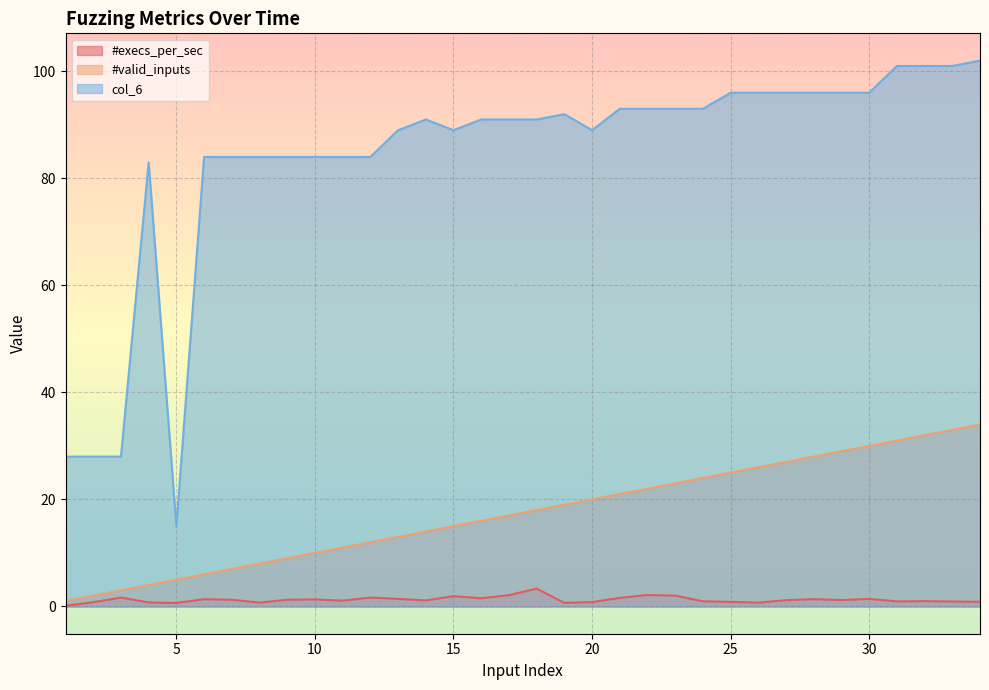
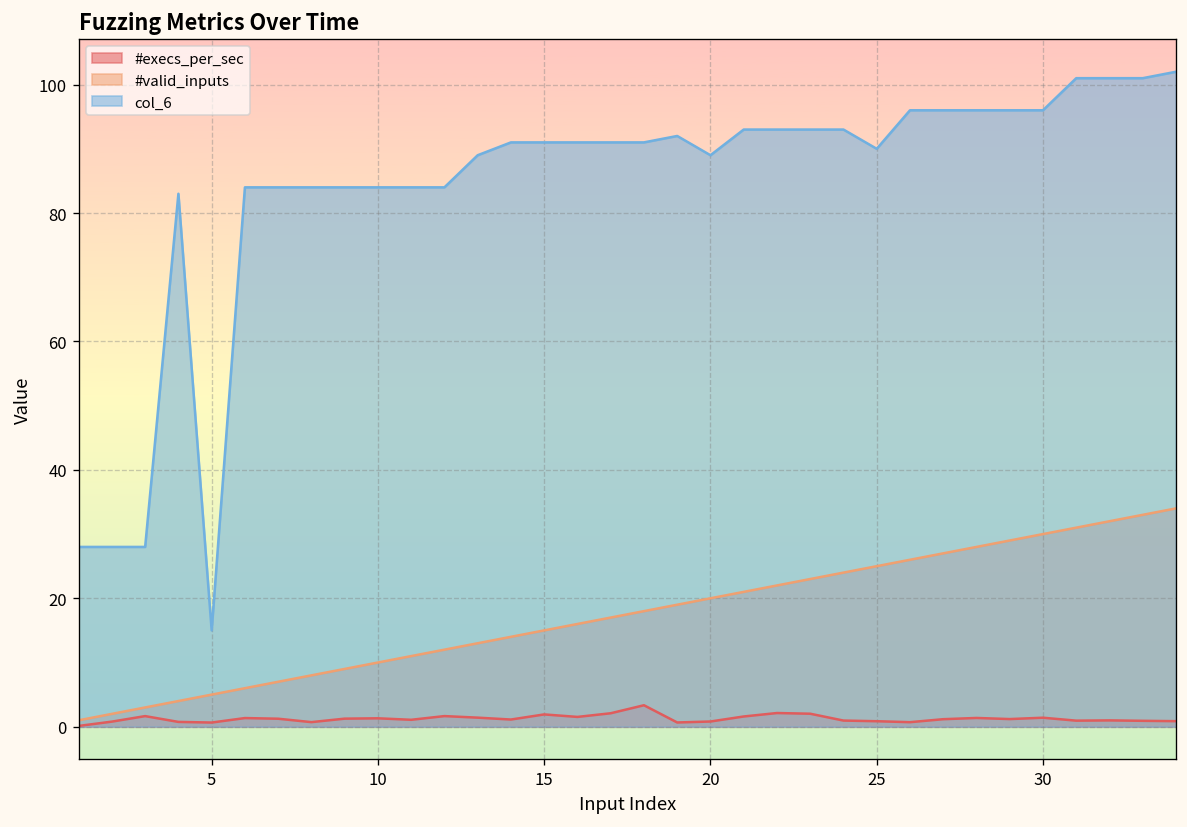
col_6, 15: 89 -> 91
col_6, 25: 96 -> 90
